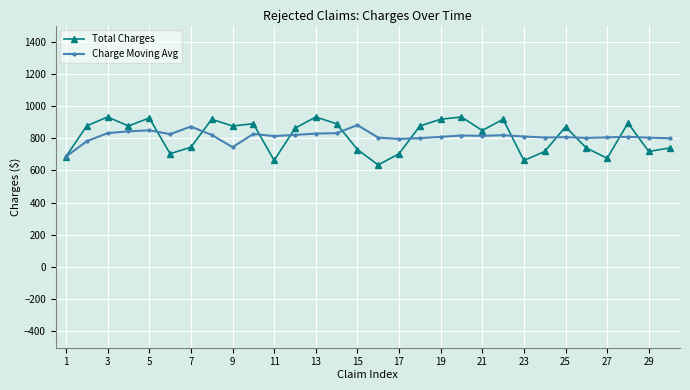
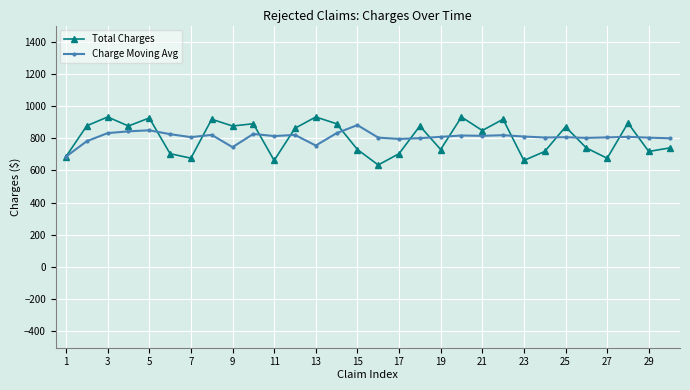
Total Charges, 7: 740 -> 680
Charge Moving Avg, 7: 870 -> 810
Charge Moving Avg, 13: 830 -> 750
Total Charges, 19: 920 -> 730
